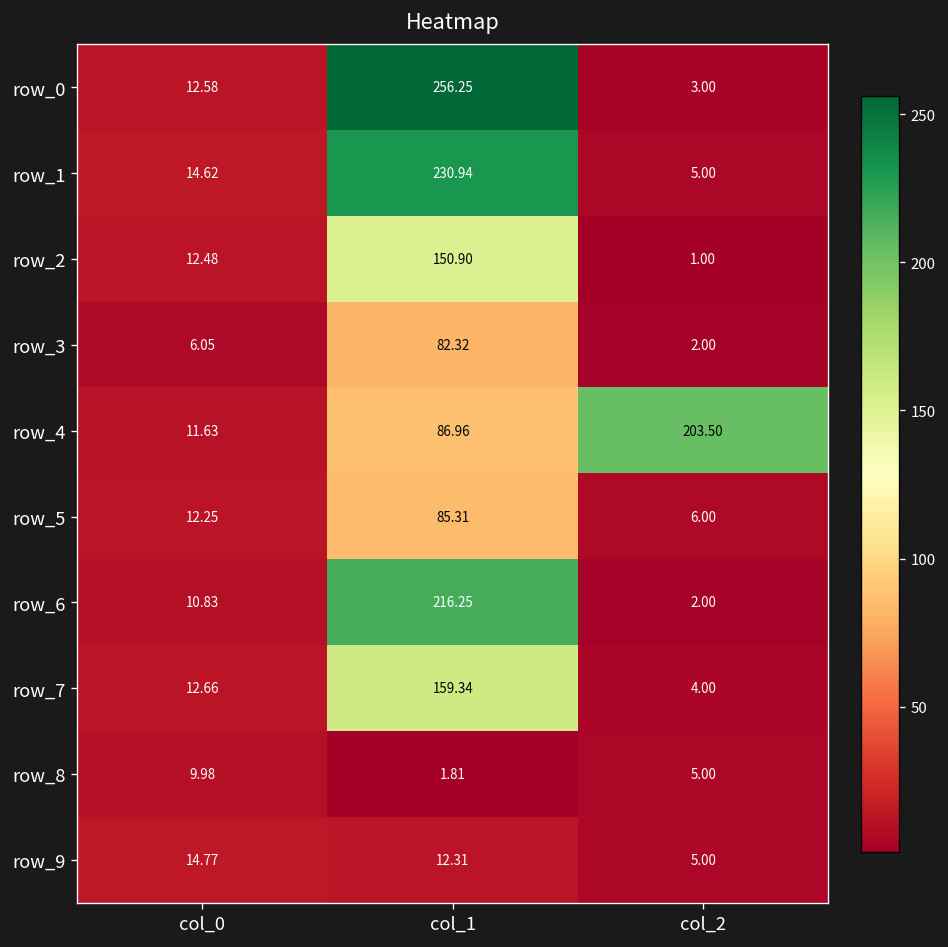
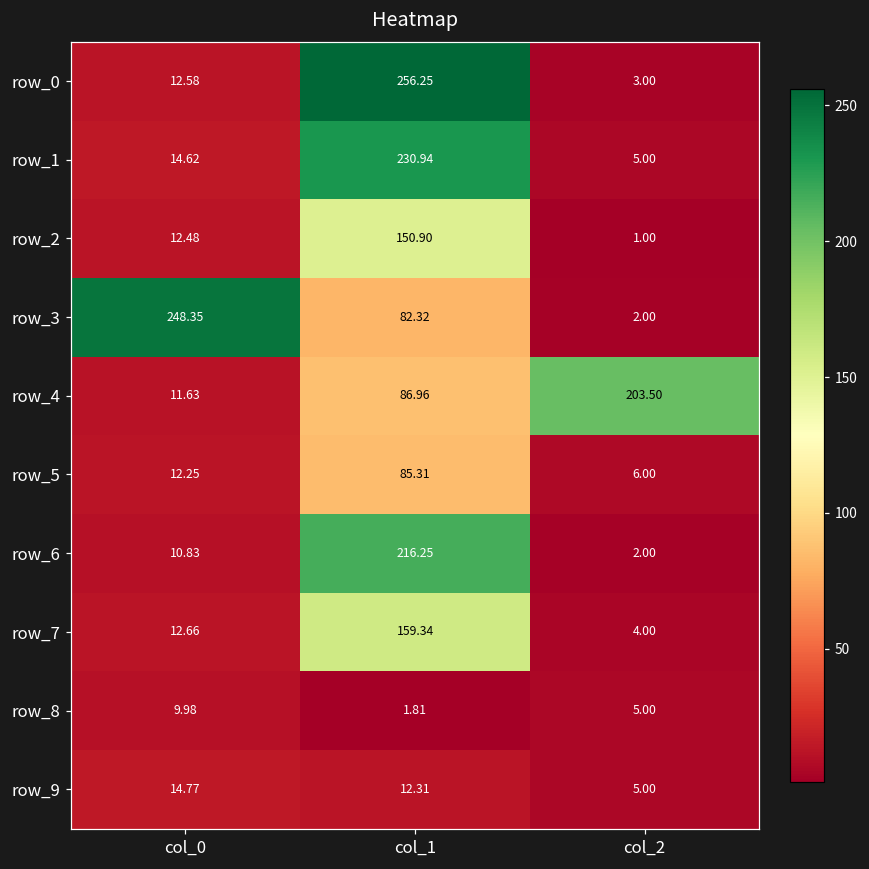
row_3, col_0: 6.05 -> 248.35
